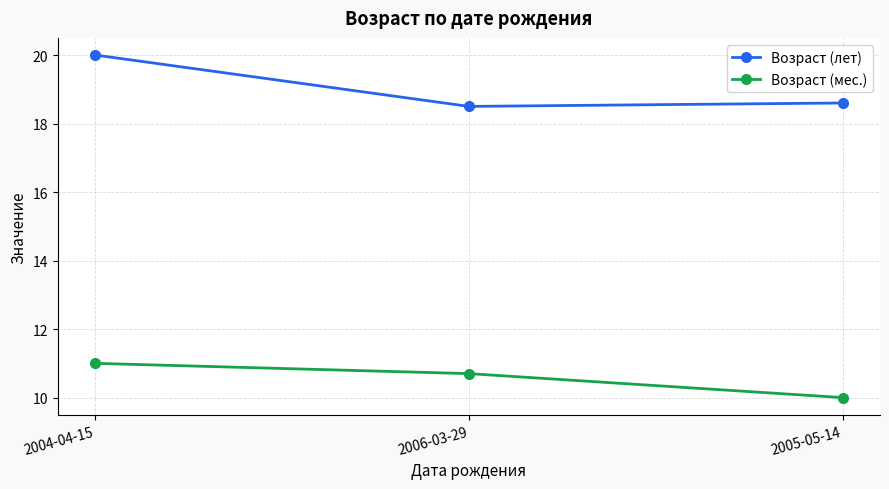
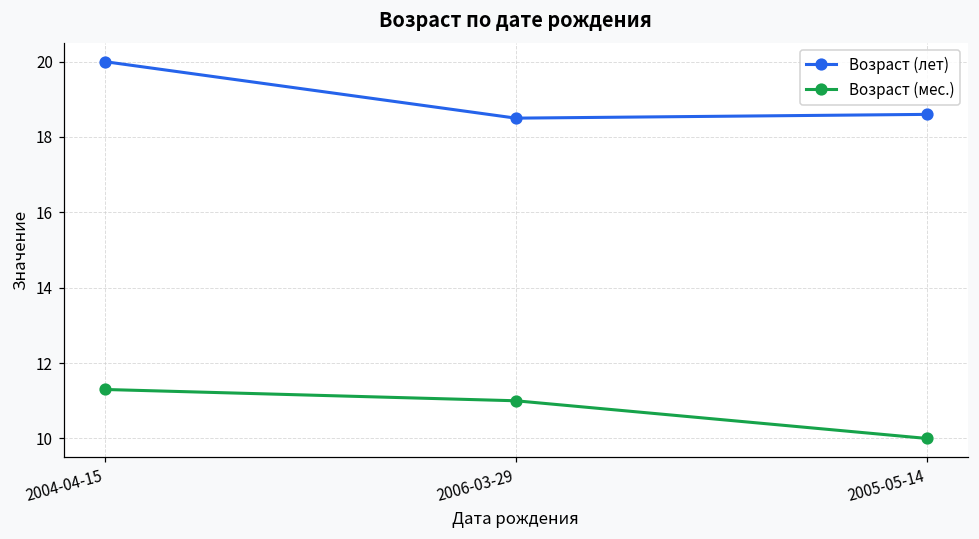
Возраст (мес.), 2004-04-15: 11.0 -> 11.3
Возраст (мес.), 2006-03-29: 10.7 -> 11.0
